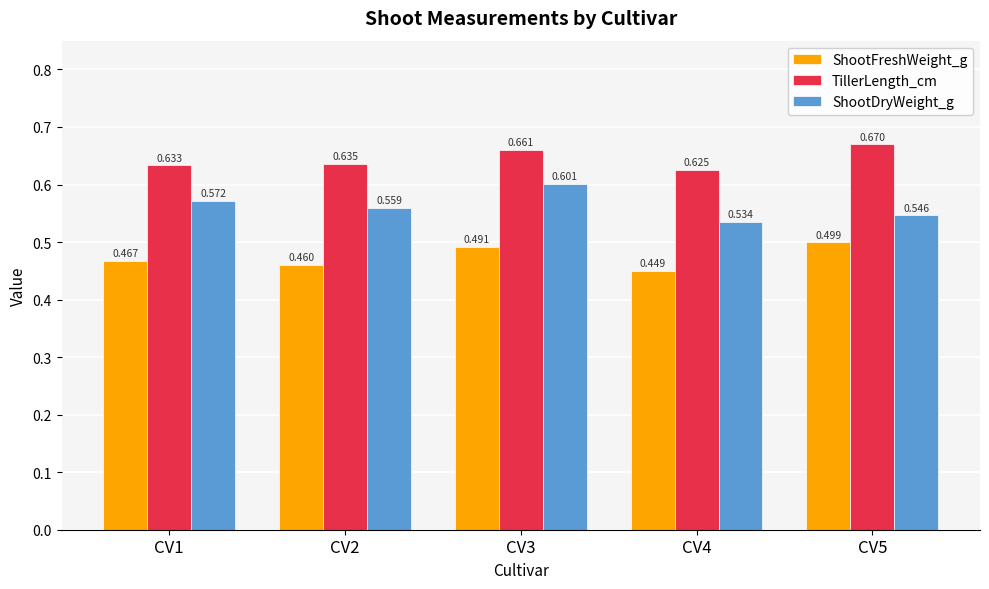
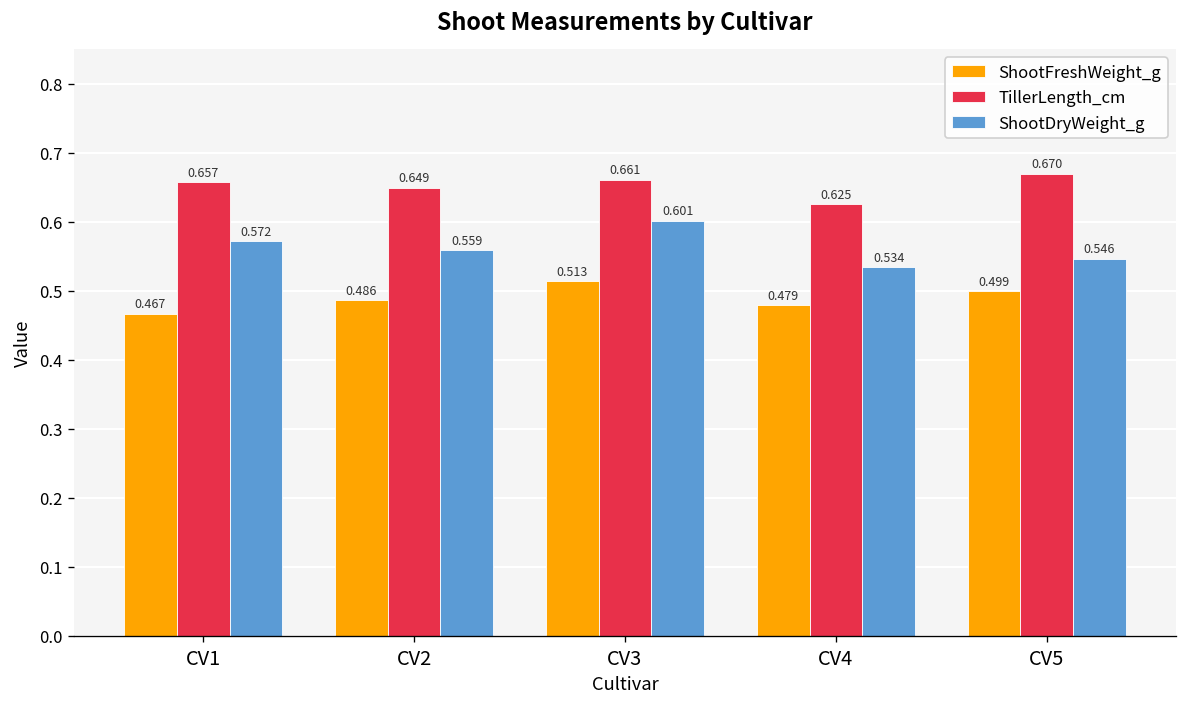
TillerLength_cm, CV1: 0.633 -> 0.657
ShootFreshWeight_g, CV2: 0.460 -> 0.486
TillerLength_cm, CV2: 0.635 -> 0.649
ShootFreshWeight_g, CV3: 0.491 -> 0.513
ShootFreshWeight_g, CV4: 0.449 -> 0.479
